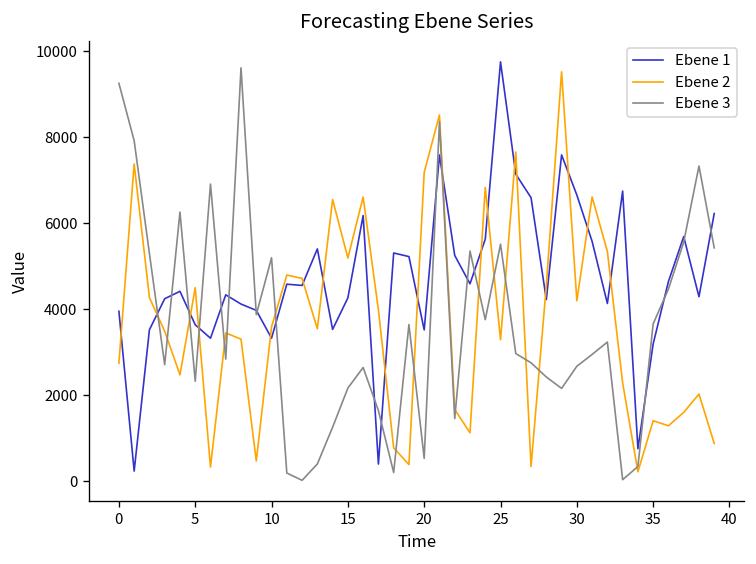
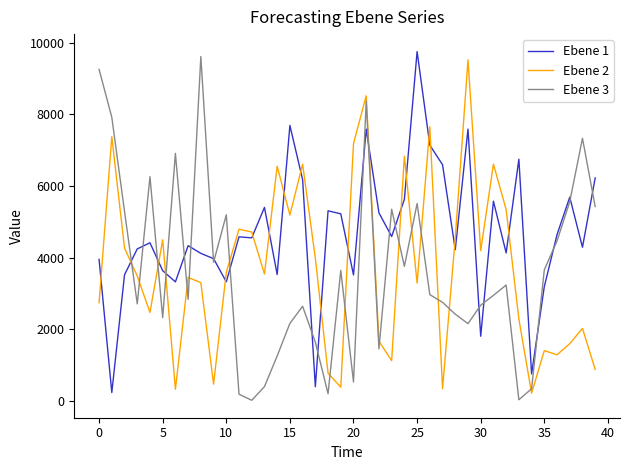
Ebene 1, 15: 4300 -> 7700
Ebene 1, 30: 6700 -> 1800
